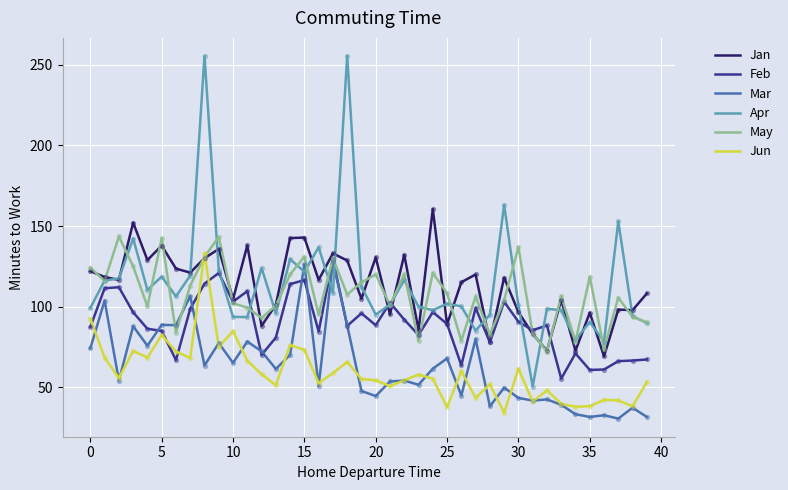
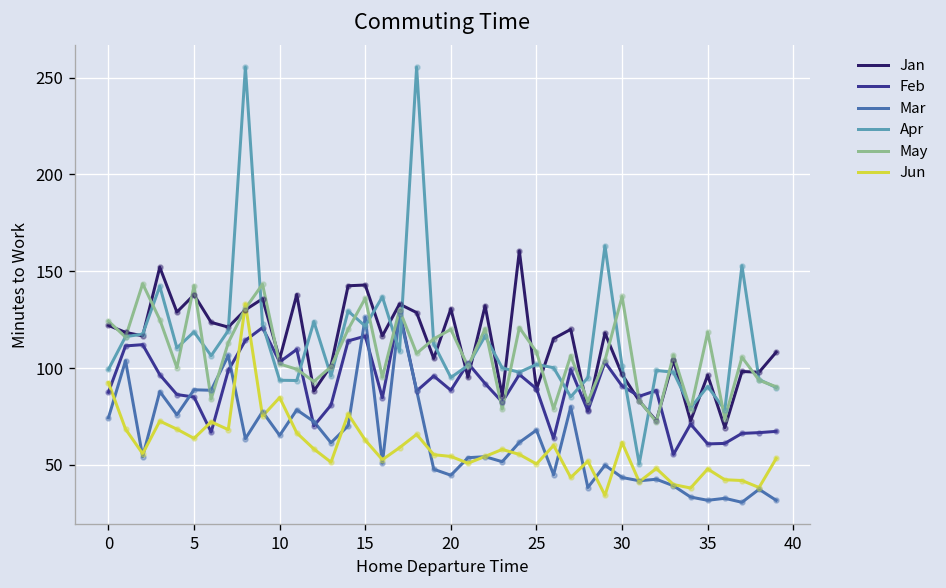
Jun, 5: 82 -> 64
May, 15: 131 -> 136
Jun, 15: 73 -> 63
Jun, 25: 38 -> 50
Jun, 35: 38 -> 48
